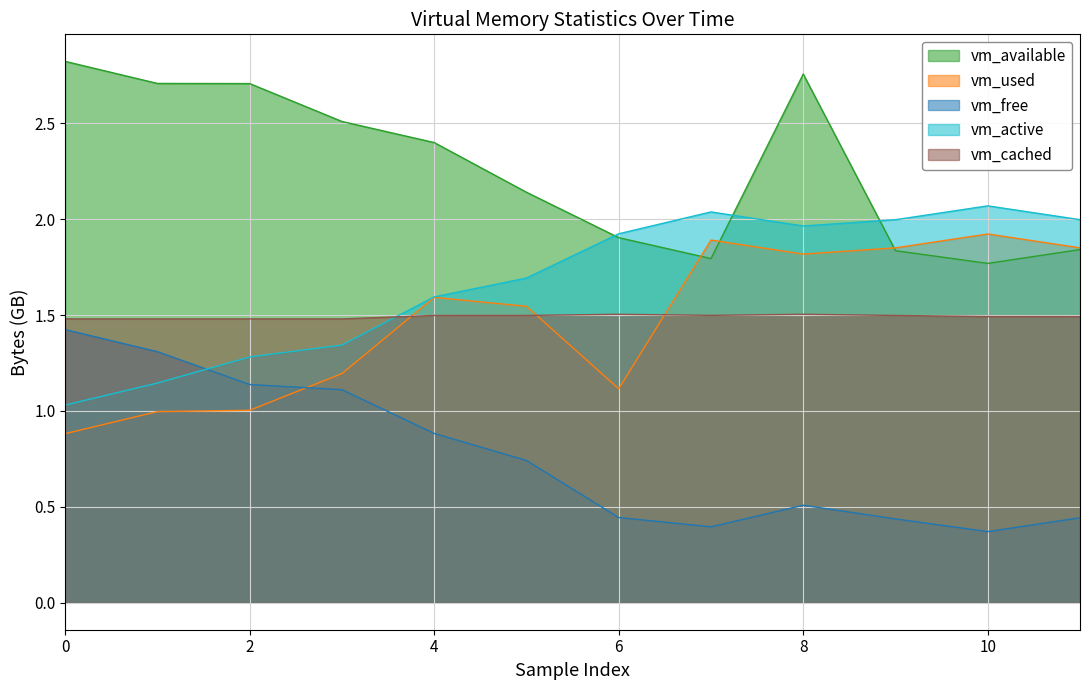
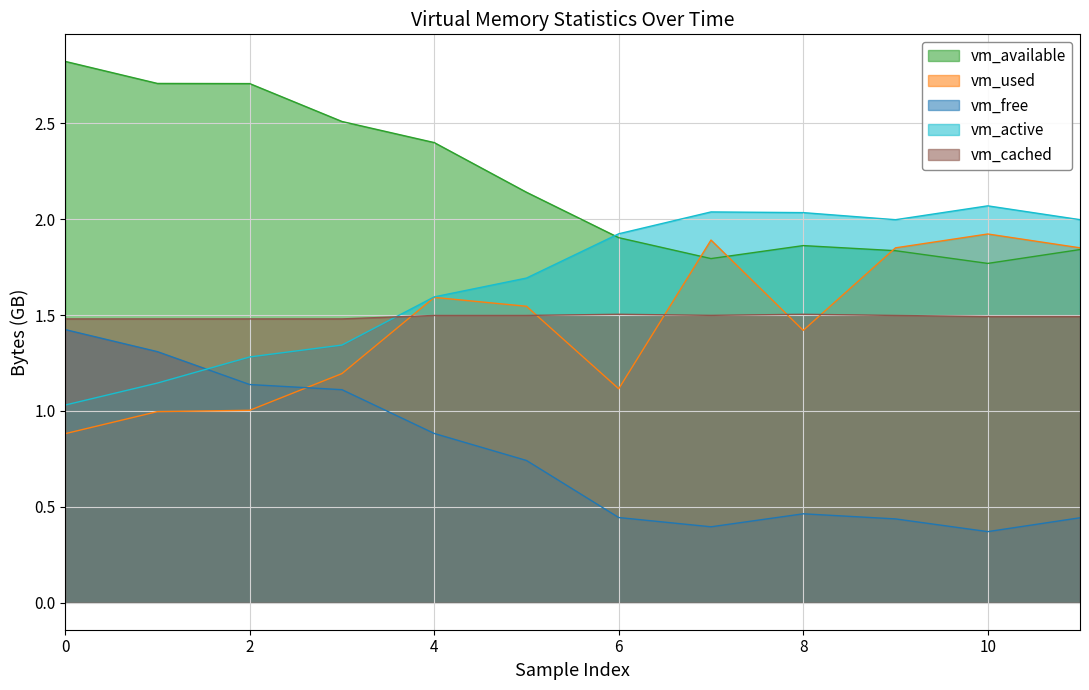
vm_available, 8: 2.76 -> 1.86
vm_used, 8: 1.82 -> 1.42
vm_free, 8: 0.51 -> 0.46
vm_active, 8: 1.96 -> 2.03
